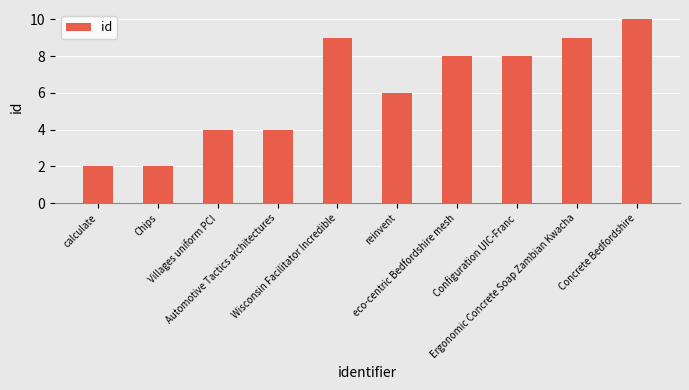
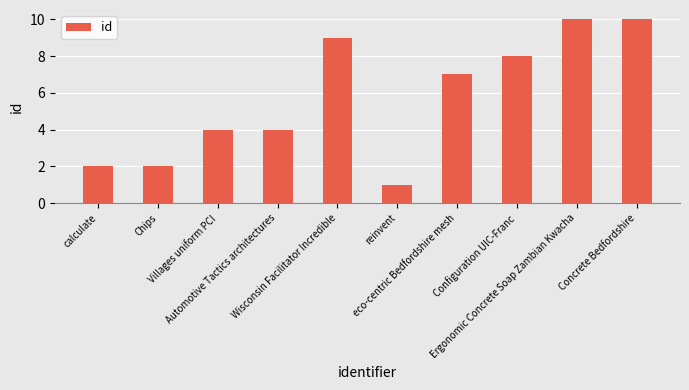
reinvent: 6 -> 1
eco-centric Bedfordshire mesh: 8 -> 7
Ergonomic Concrete Soap Zambian Kwacha: 9 -> 10
